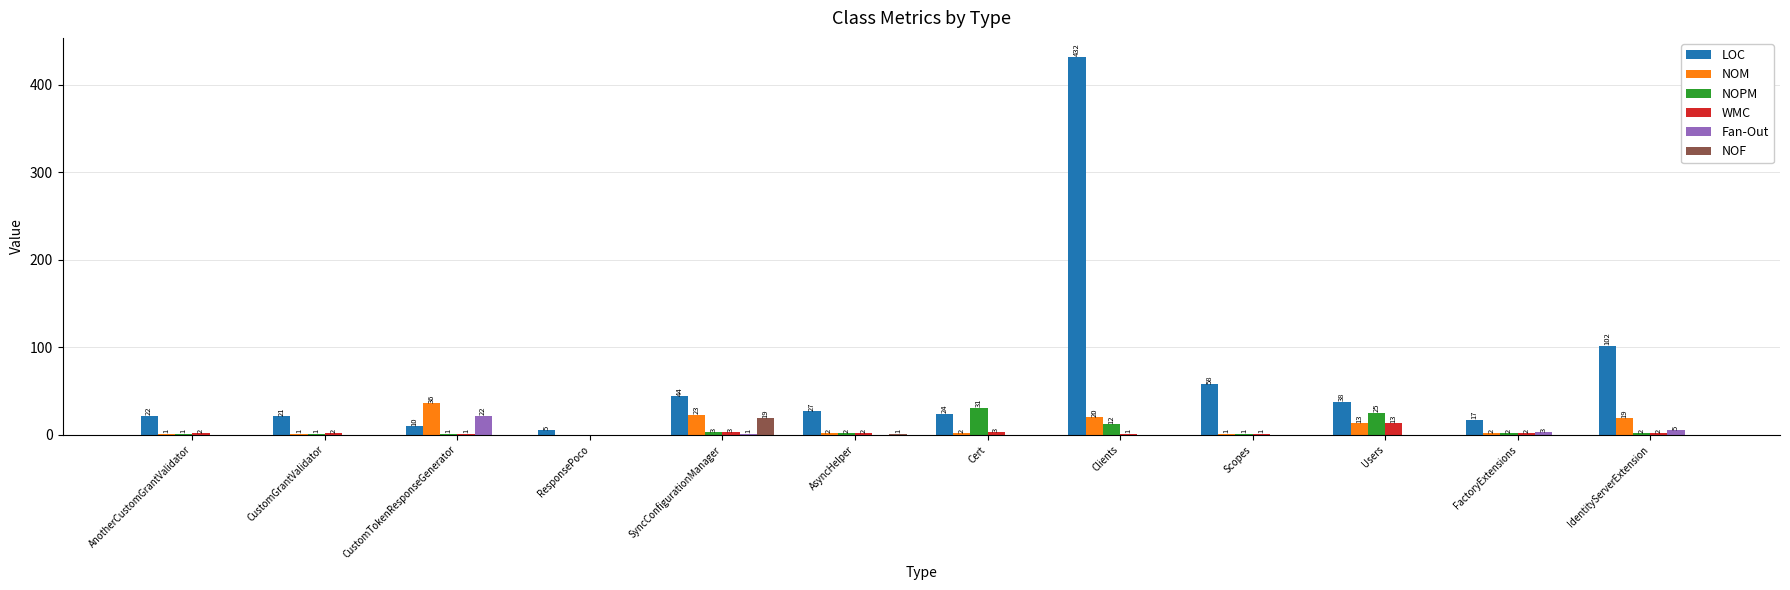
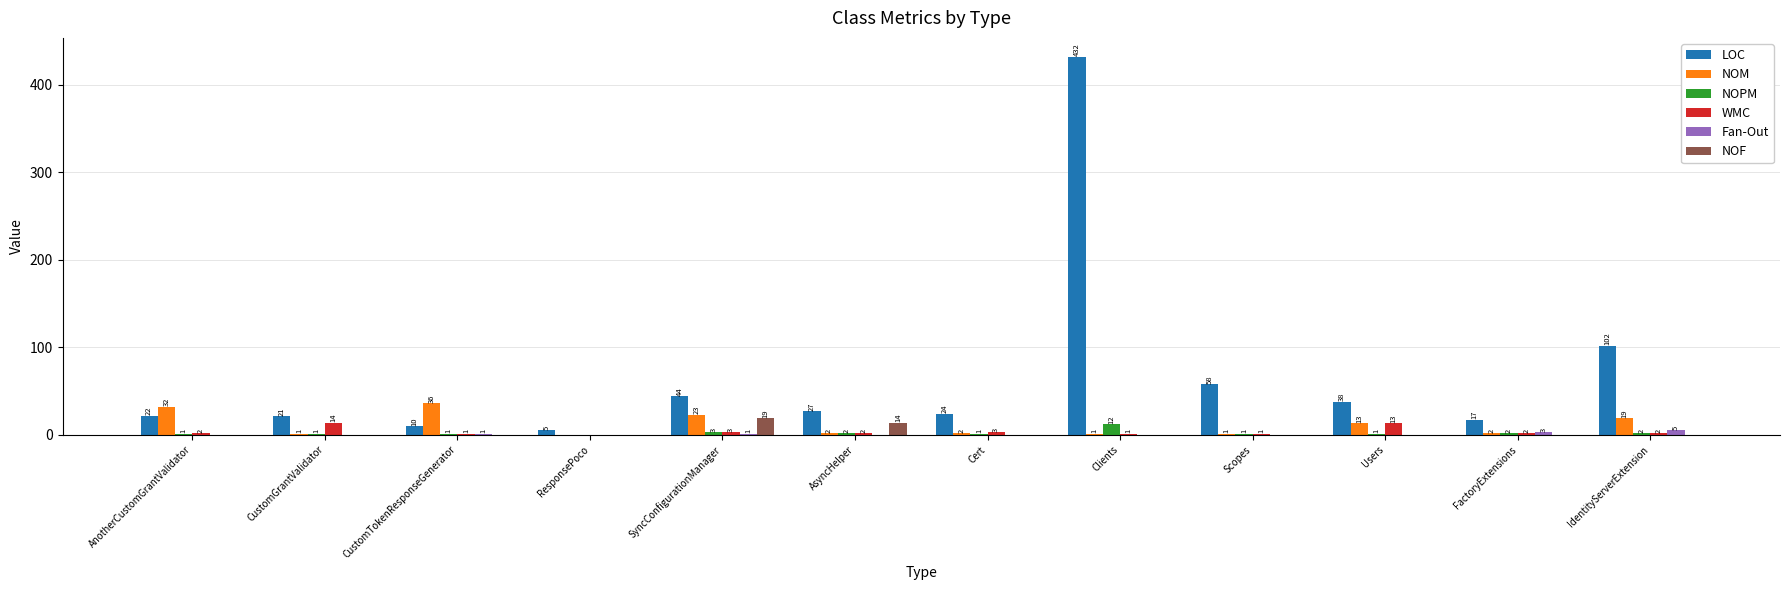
NOM, AnotherCustomGrantValidator: 1 -> 32
WMC, CustomGrantValidator: 2 -> 14
Fan-Out, CustomTokenResponseGenerator: 22 -> 1
NOF, AsyncHelper: 1 -> 14
NOPM, Cert: 31 -> 1
NOM, Clients: 20 -> 1
NOPM, Users: 25 -> 1
